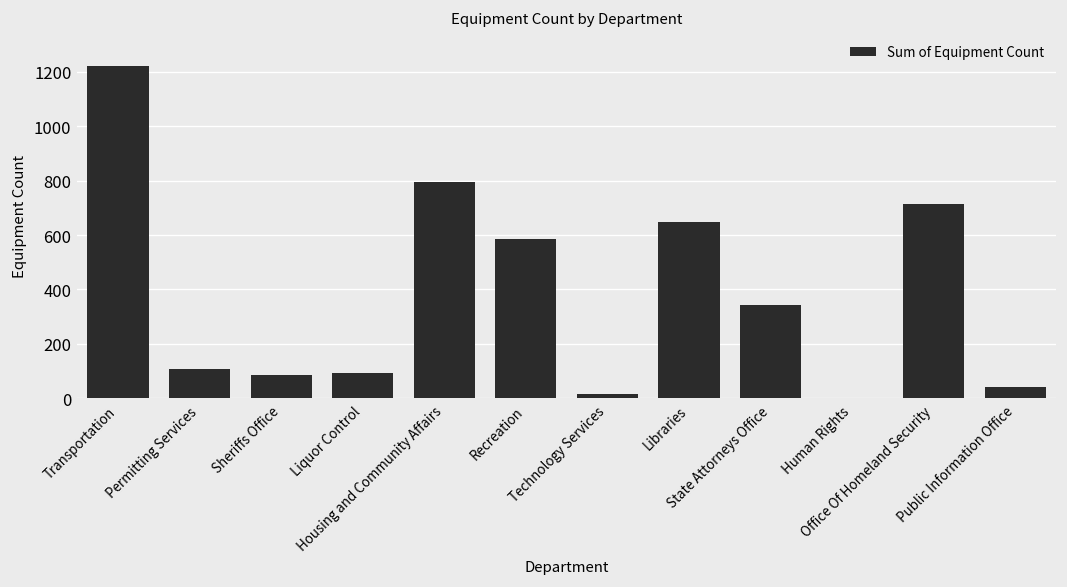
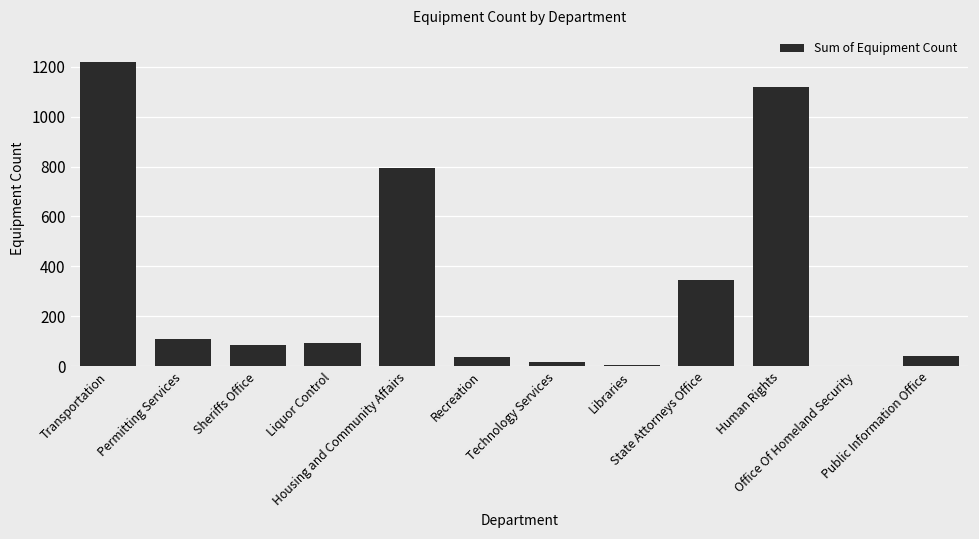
Recreation: 580 -> 40
Libraries: 650 -> 10
Human Rights: 0 -> 1120
Office Of Homeland Security: 710 -> 0
